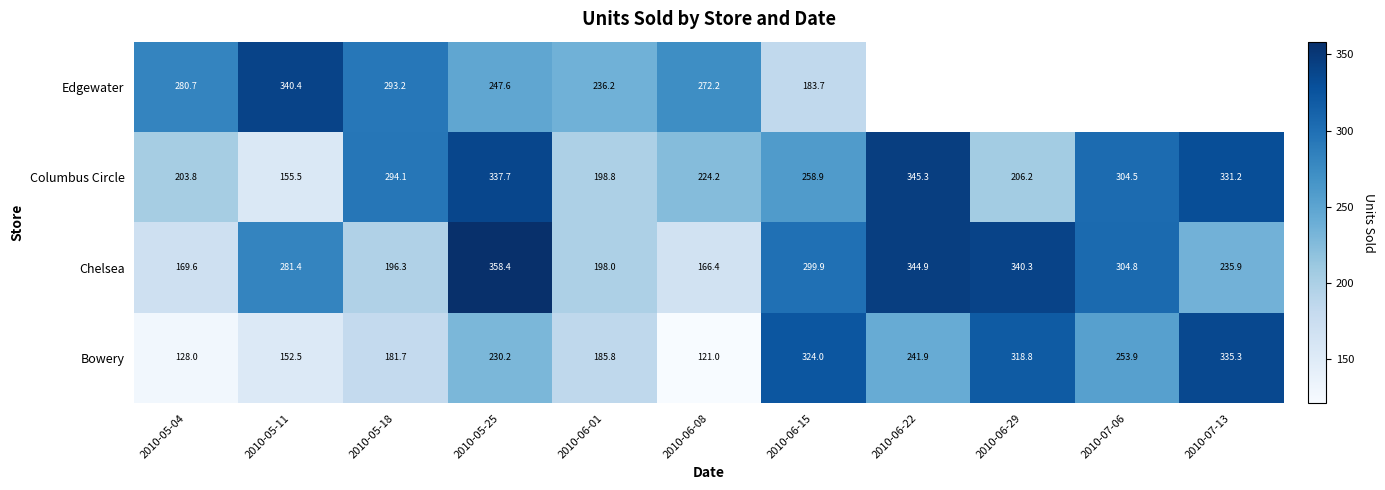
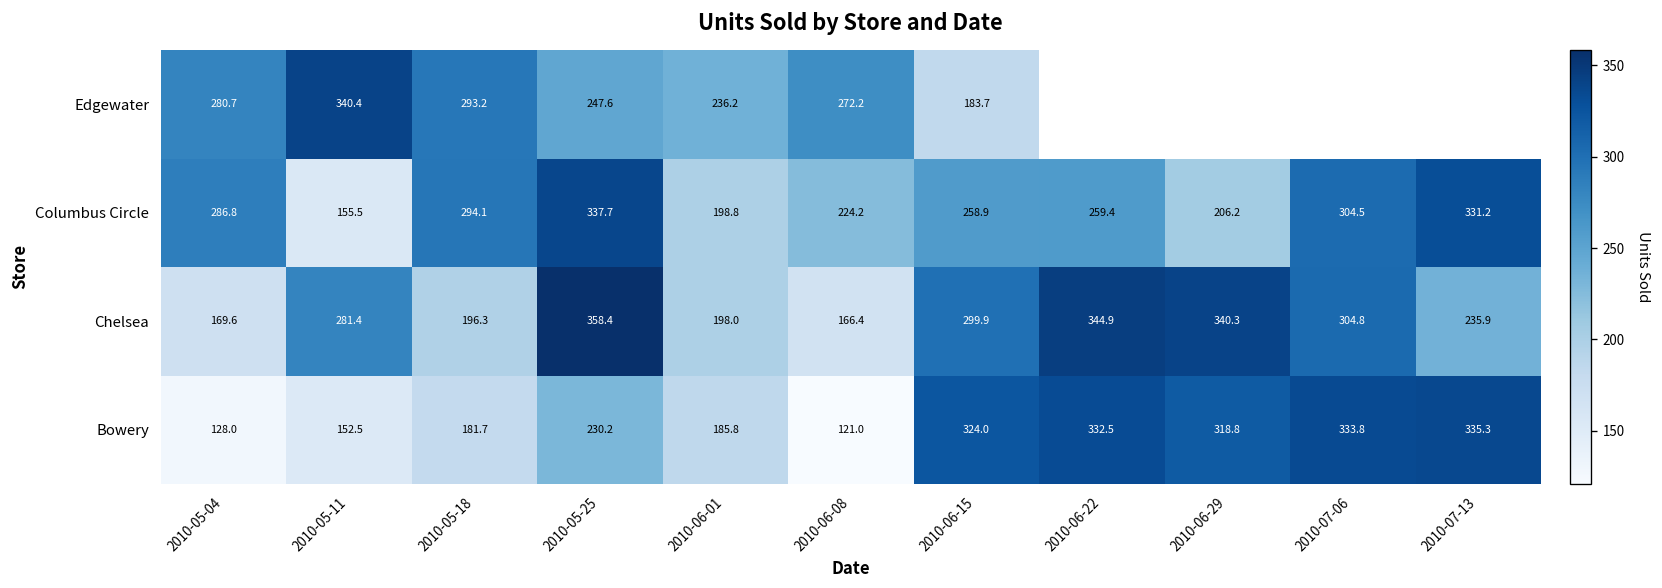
Columbus Circle, 2010-05-04: 203.8 -> 286.8
Columbus Circle, 2010-06-22: 345.3 -> 259.4
Bowery, 2010-06-22: 241.9 -> 332.5
Bowery, 2010-07-06: 253.9 -> 333.8
